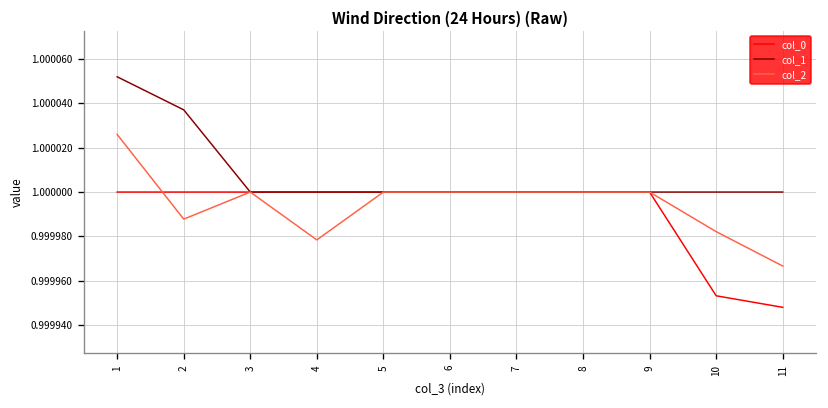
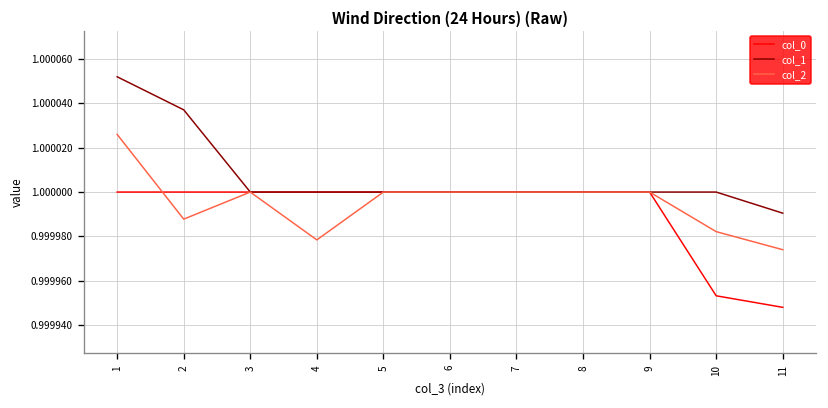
col_1, 11: 1.000000 -> 0.999991
col_2, 11: 0.999967 -> 0.999974
